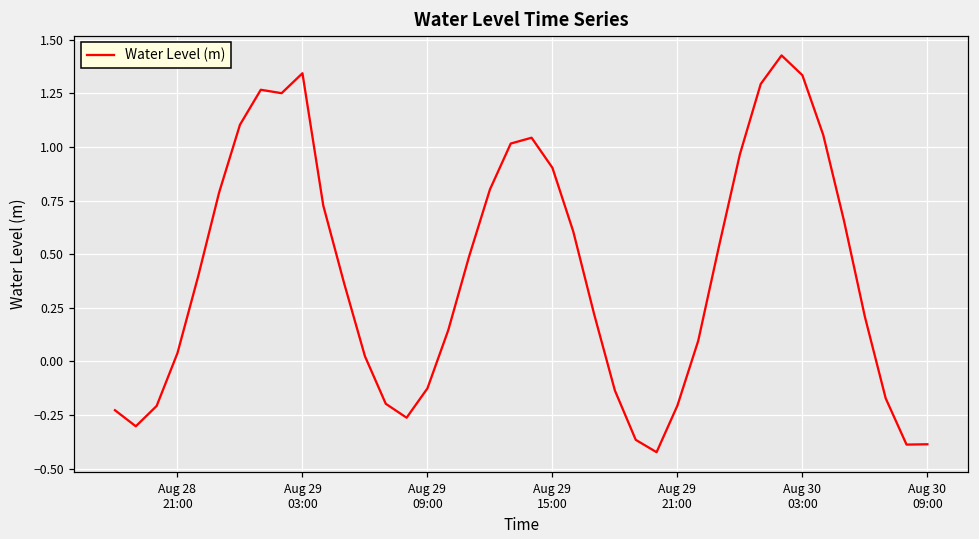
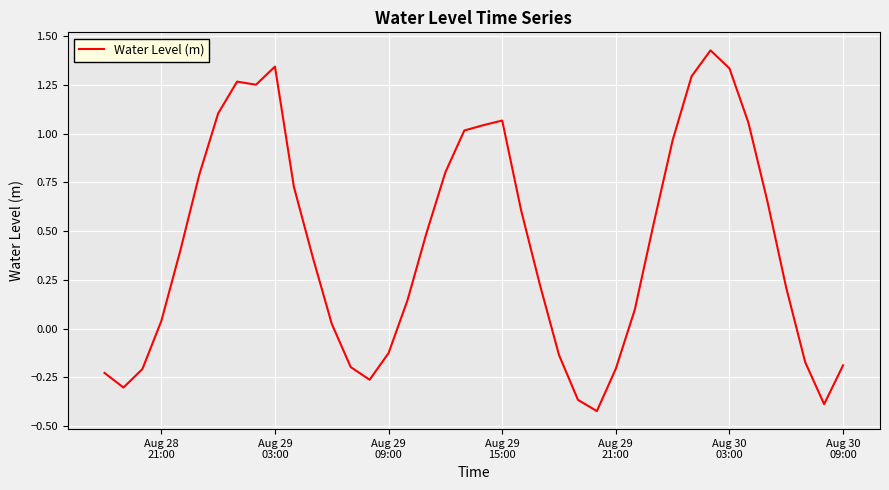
Aug 29 15:00: 0.90 -> 1.07
Aug 30 09:00: -0.39 -> -0.19
